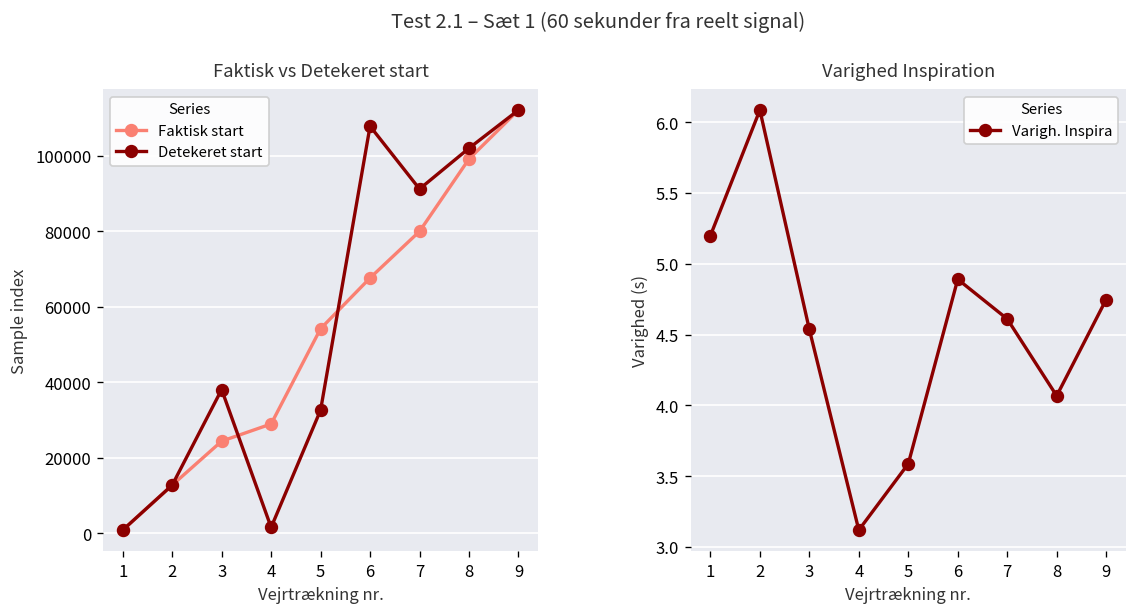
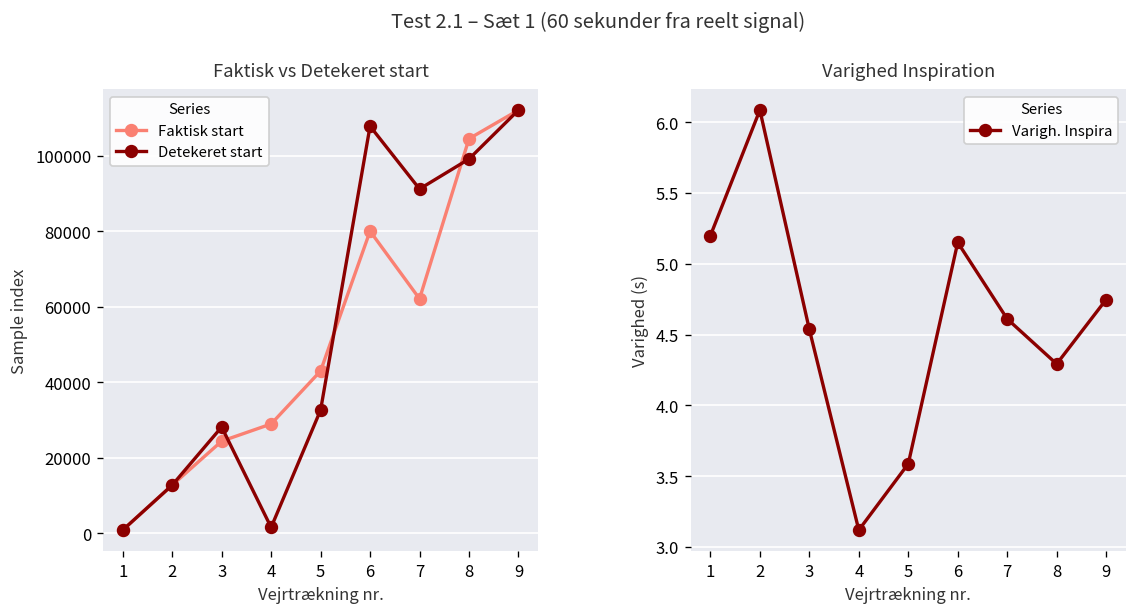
Faktisk vs Detekeret start, Detekeret start, 3: 38000 -> 28000
Faktisk vs Detekeret start, Faktisk start, 5: 54000 -> 43000
Faktisk vs Detekeret start, Faktisk start, 6: 68000 -> 80000
Faktisk vs Detekeret start, Faktisk start, 7: 80000 -> 62000
Faktisk vs Detekeret start, Faktisk start, 8: 99000 -> 105000
Faktisk vs Detekeret start, Detekeret start, 8: 102000 -> 99000
Varighed Inspiration, 6: 4.89 -> 5.15
Varighed Inspiration, 8: 4.07 -> 4.29
